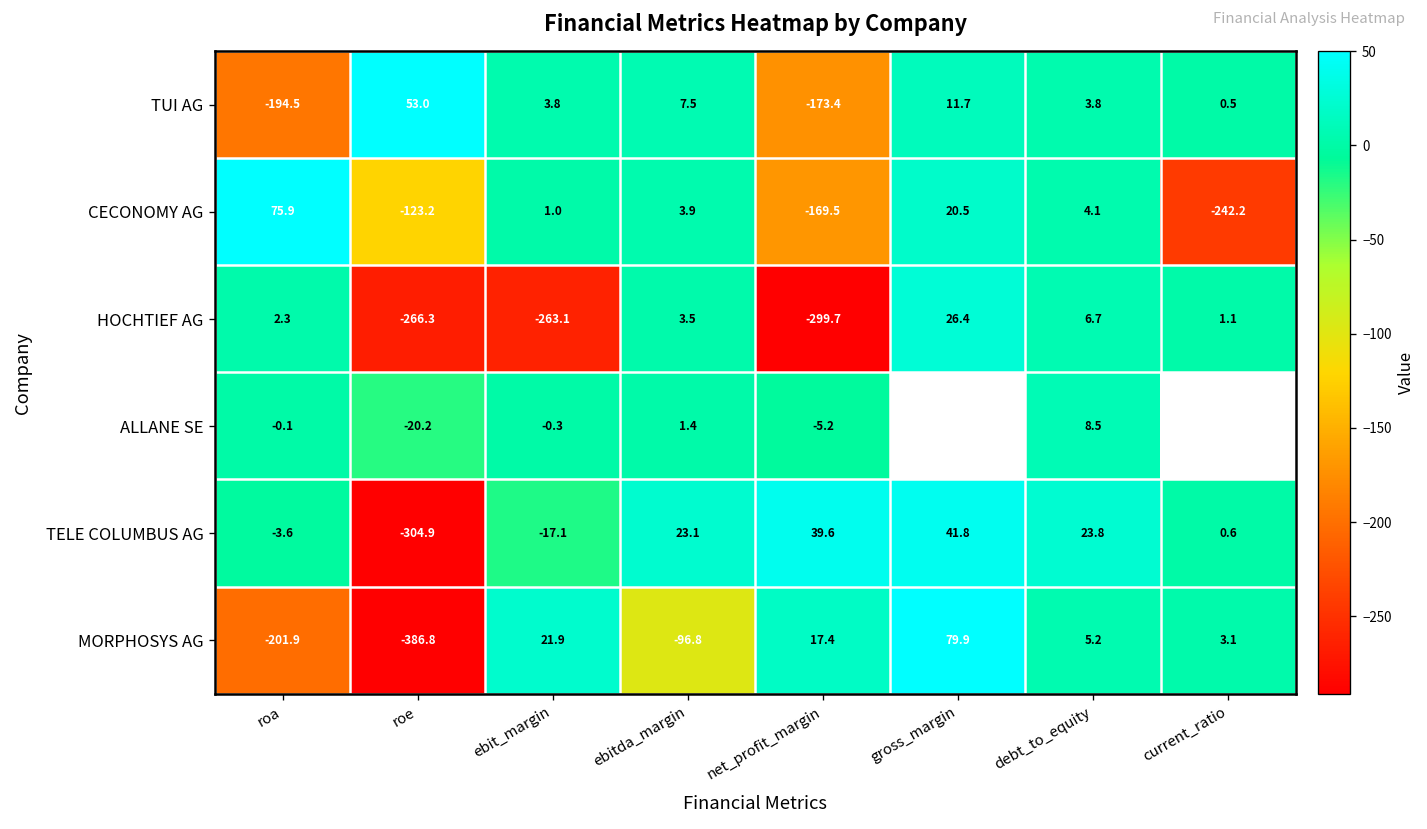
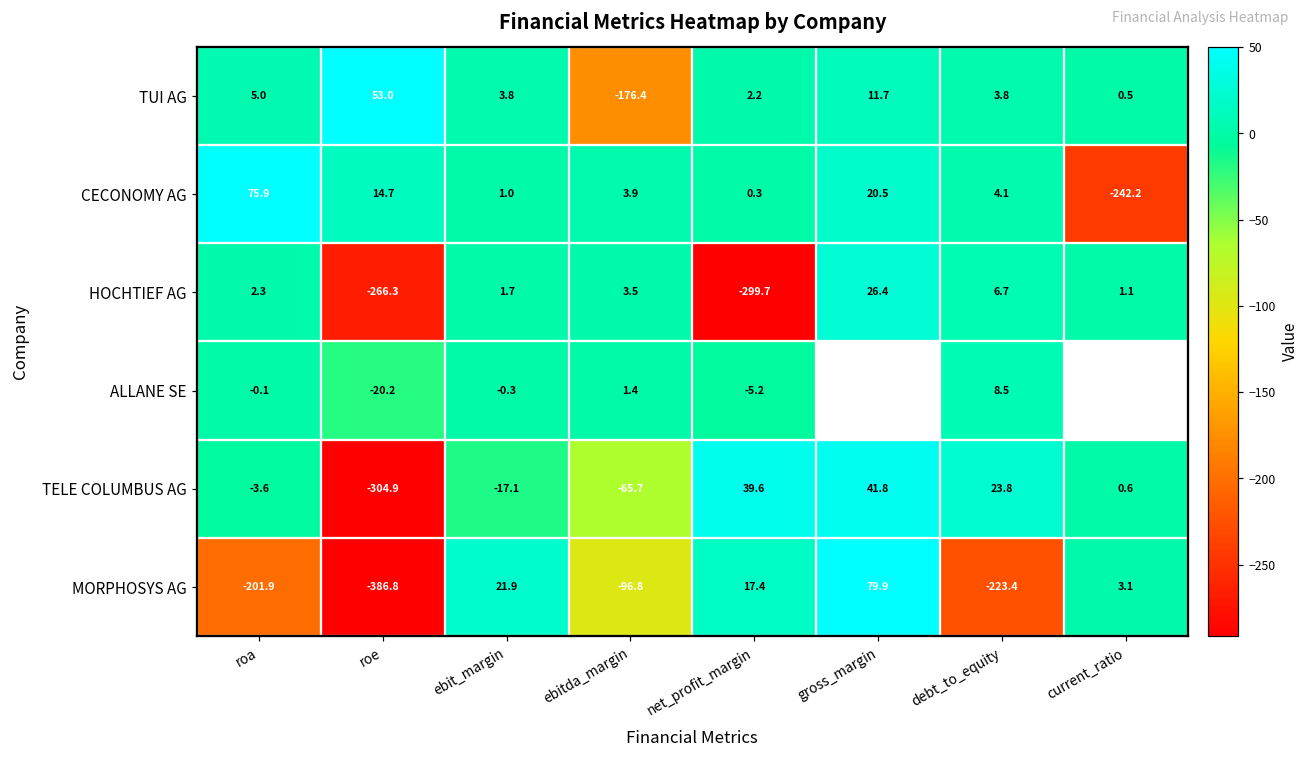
TUI AG, roa: -194.5 -> 5.0
TUI AG, ebitda_margin: 7.5 -> -176.4
TUI AG, net_profit_margin: -173.4 -> 2.2
CECONOMY AG, roe: -123.2 -> 14.7
CECONOMY AG, net_profit_margin: -169.5 -> 0.3
HOCHTIEF AG, ebit_margin: -263.1 -> 1.7
TELE COLUMBUS AG, ebitda_margin: 23.1 -> -65.7
MORPHOSYS AG, debt_to_equity: 5.2 -> -223.4
